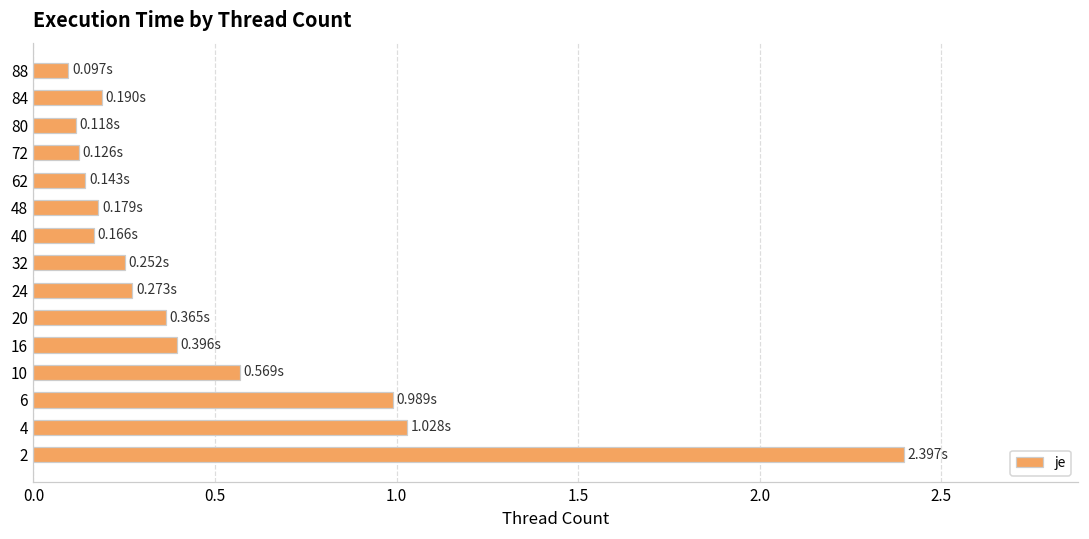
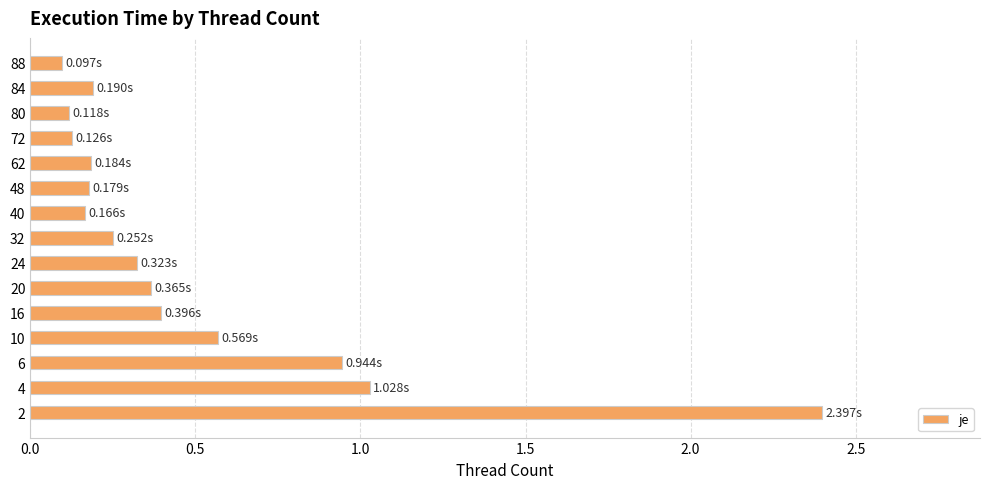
62: 0.143s -> 0.184s
24: 0.273s -> 0.323s
6: 0.989s -> 0.944s
